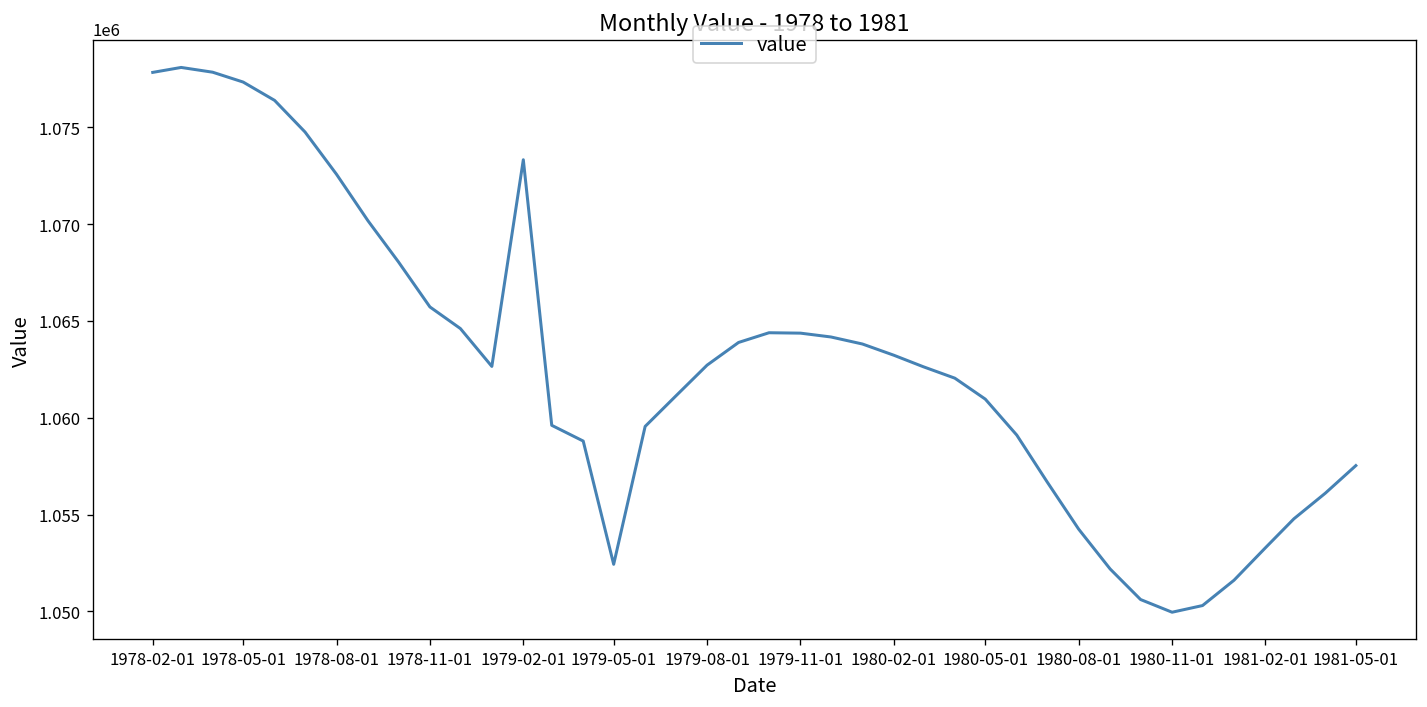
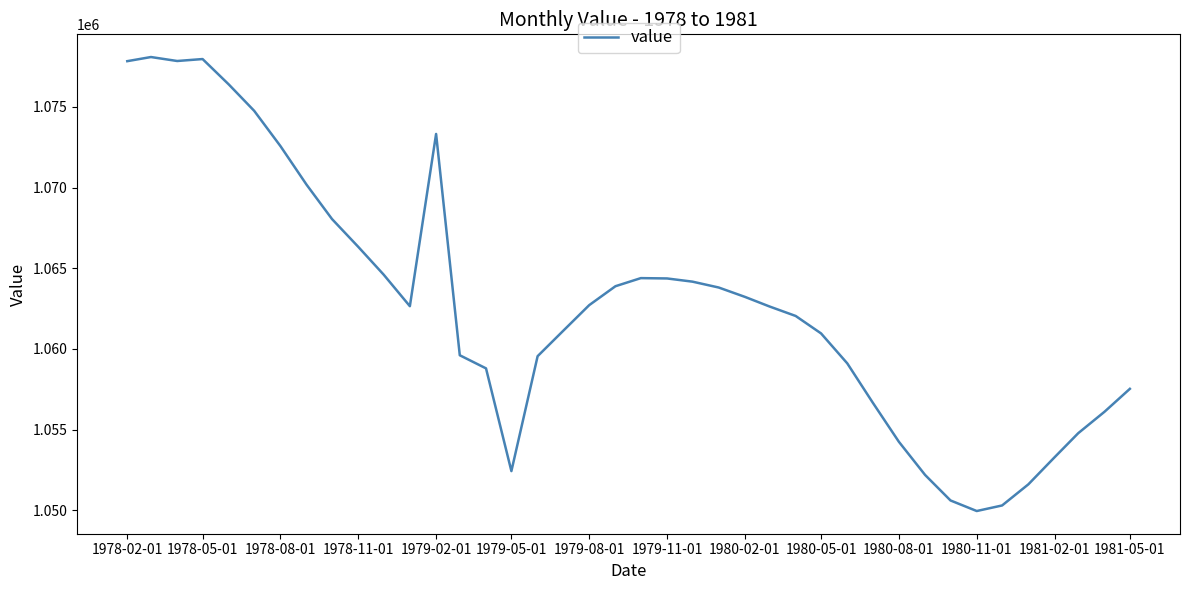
1978-05-01: 1077300 -> 1078000
1978-11-01: 1065700 -> 1066300
